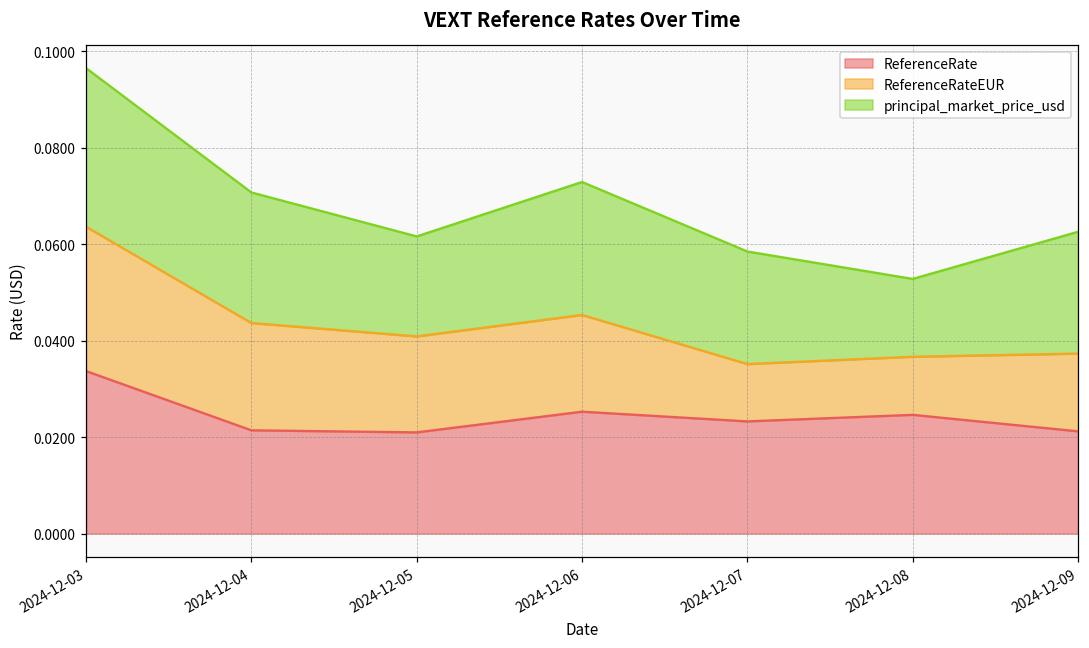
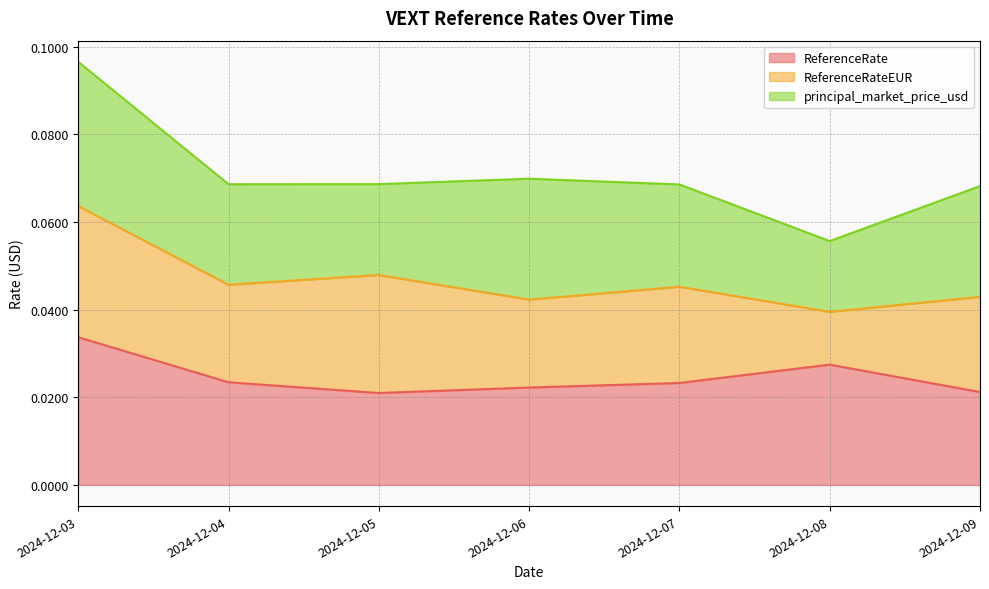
ReferenceRate, 2024-12-04: 0.021 -> 0.023
principal_market_price_usd, 2024-12-04: 0.027 -> 0.023
ReferenceRateEUR, 2024-12-05: 0.020 -> 0.027
ReferenceRate, 2024-12-06: 0.025 -> 0.022
ReferenceRateEUR, 2024-12-07: 0.012 -> 0.022
ReferenceRate, 2024-12-08: 0.025 -> 0.027
ReferenceRateEUR, 2024-12-09: 0.016 -> 0.022
